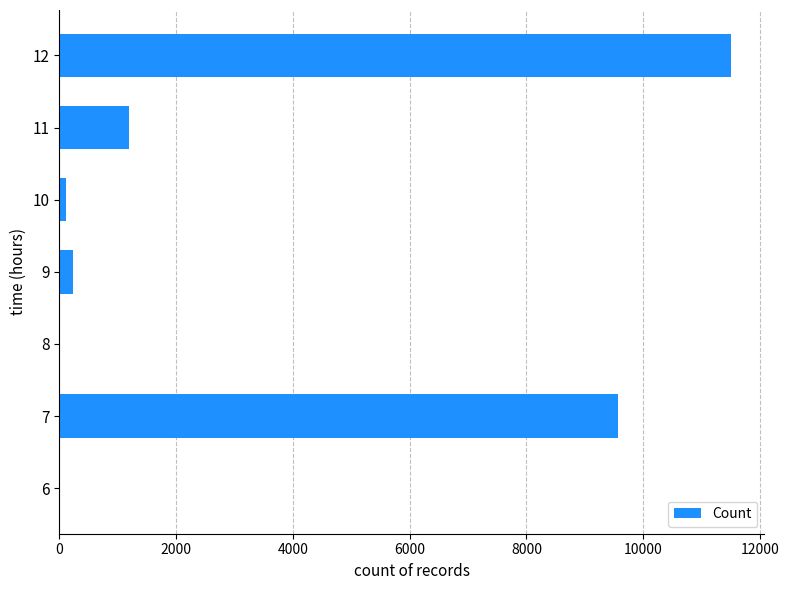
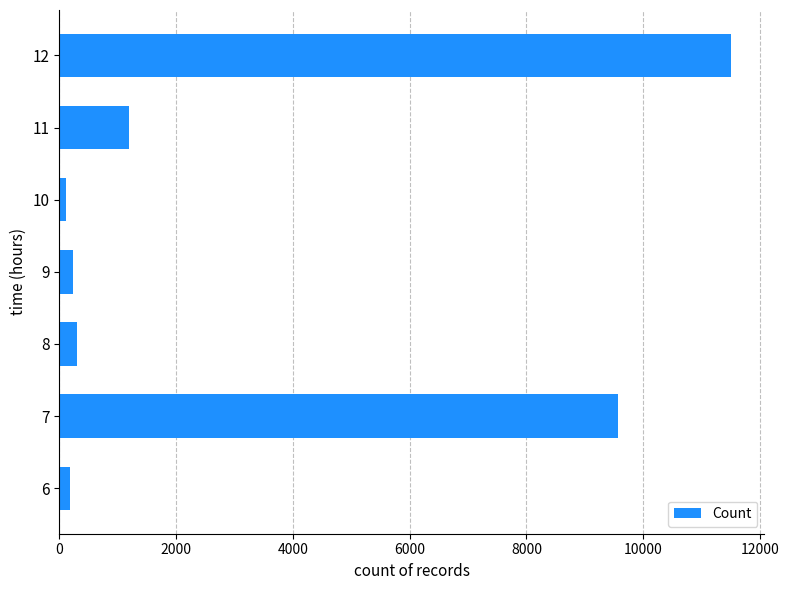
8: 0 -> 300
6: 0 -> 200
